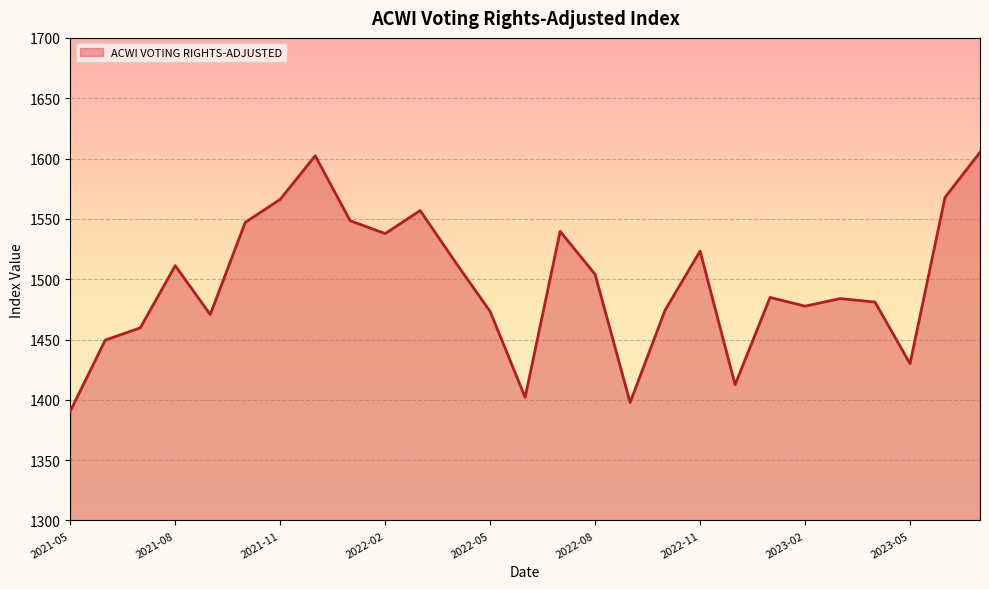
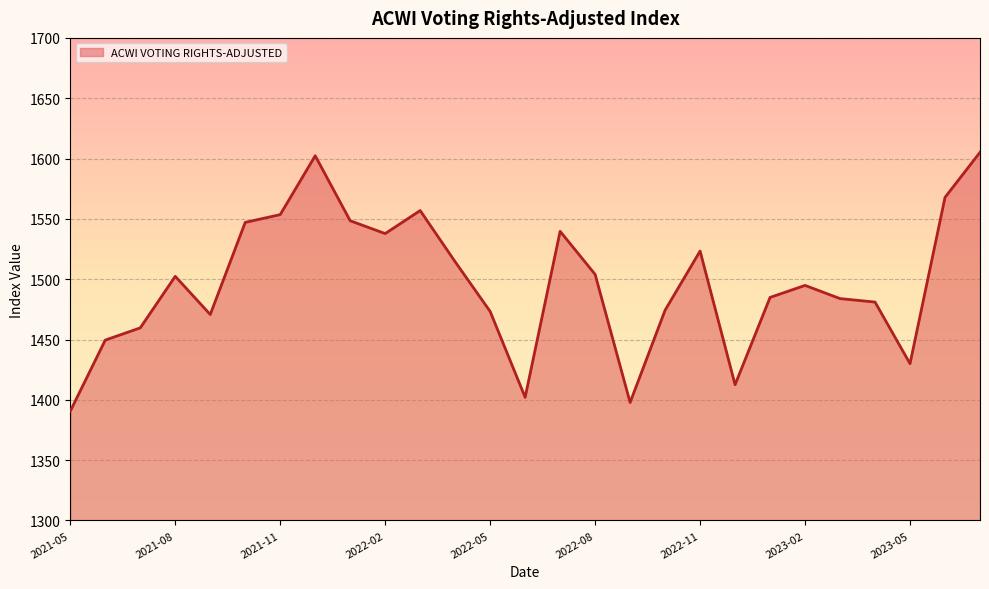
2021-08: 1511 -> 1502
2021-11: 1566 -> 1554
2023-02: 1478 -> 1495
